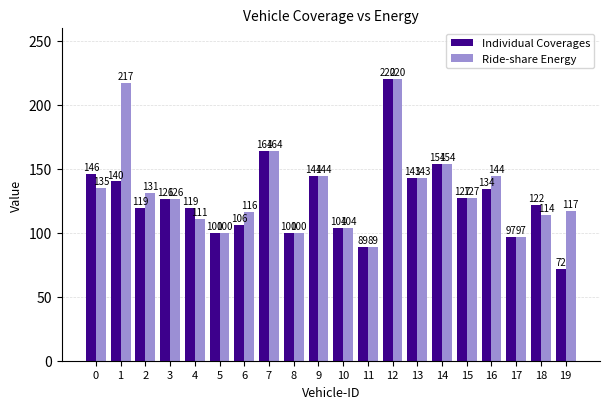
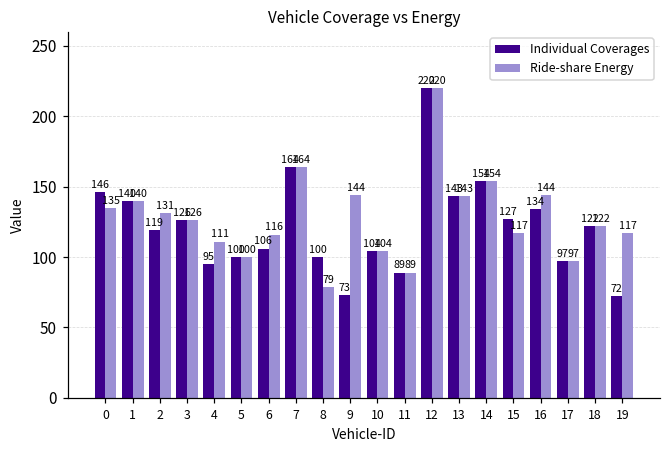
Ride-share Energy, 1: 217 -> 140
Individual Coverages, 4: 119 -> 95
Ride-share Energy, 8: 100 -> 79
Individual Coverages, 9: 144 -> 73
Ride-share Energy, 15: 127 -> 117
Ride-share Energy, 18: 114 -> 122
